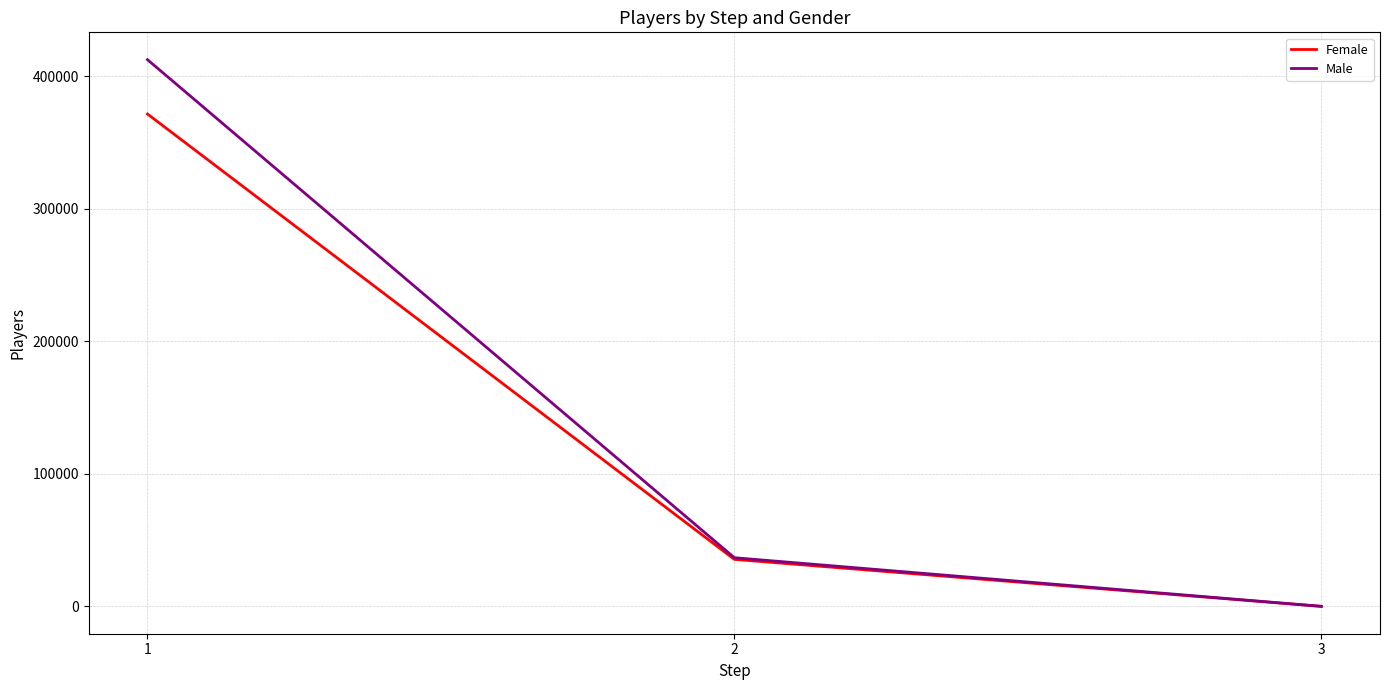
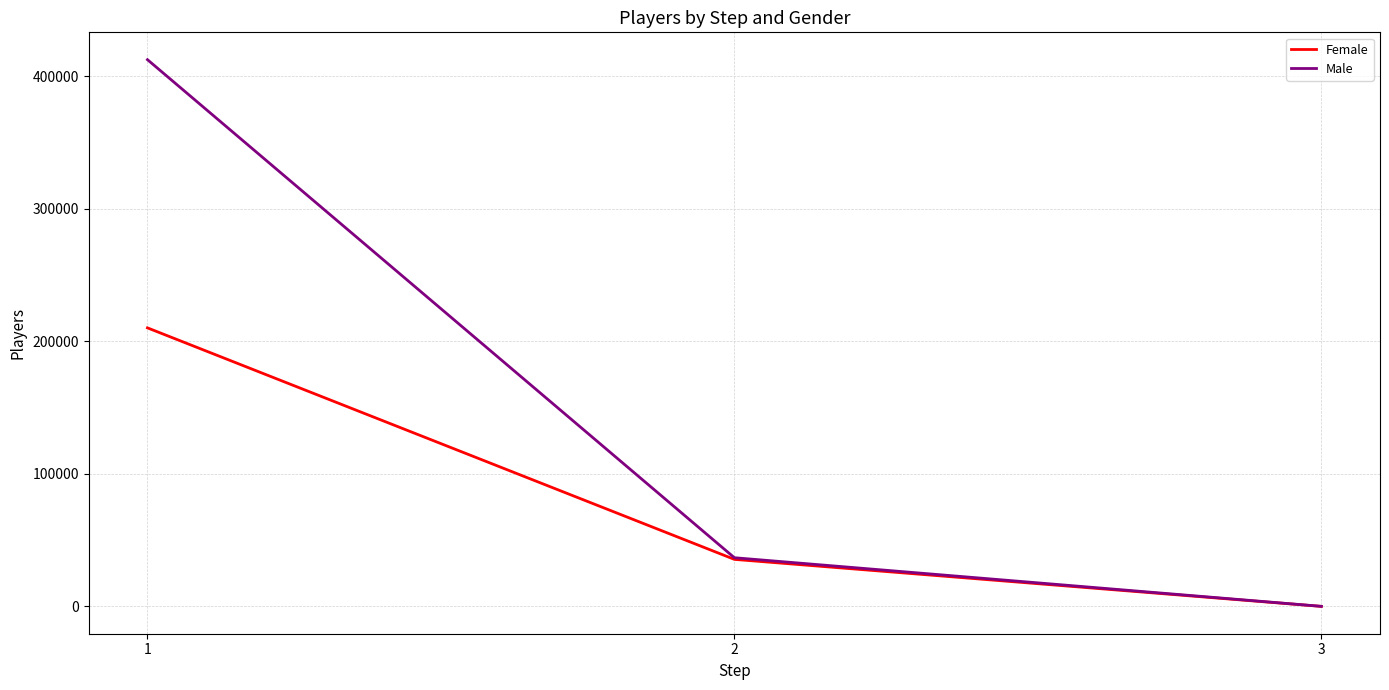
Female, 1: 371000 -> 210000
